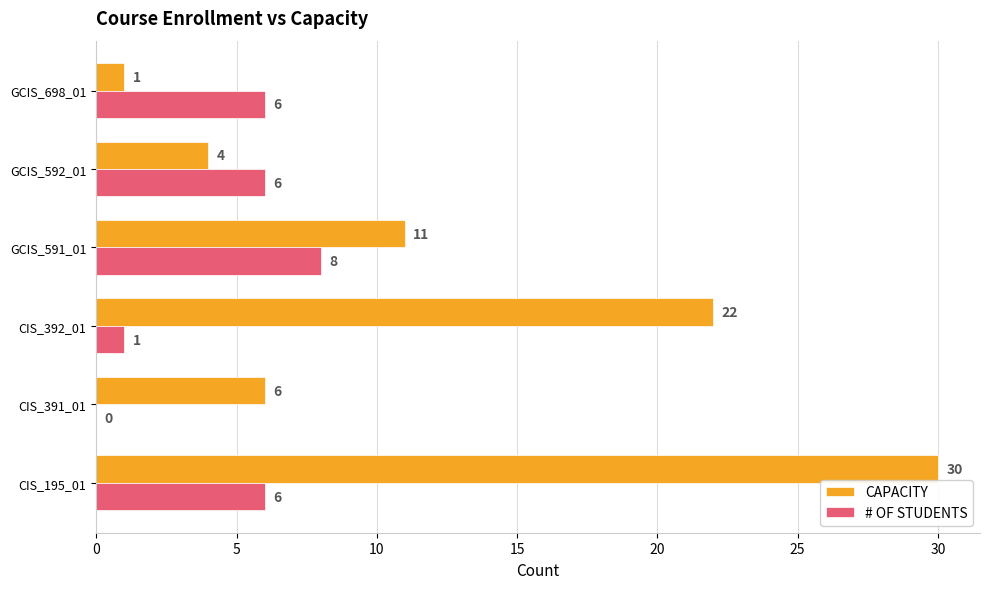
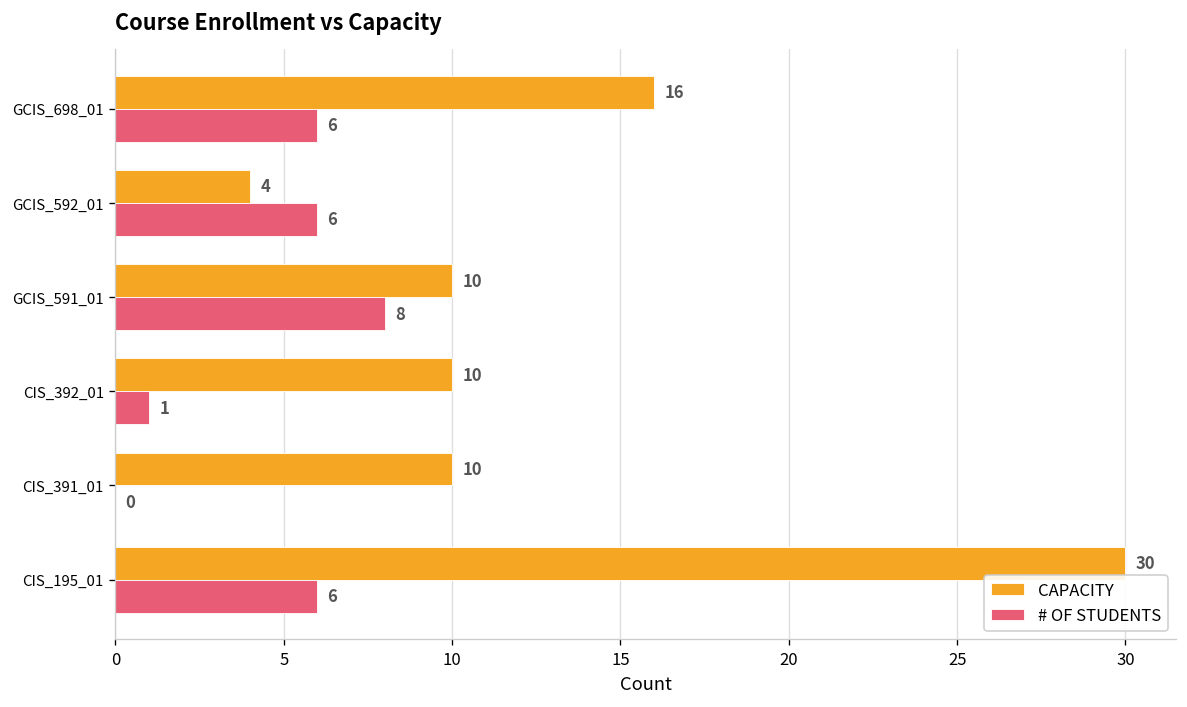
CAPACITY, GCIS_698_01: 1 -> 16
CAPACITY, GCIS_591_01: 11 -> 10
CAPACITY, CIS_392_01: 22 -> 10
CAPACITY, CIS_391_01: 6 -> 10
